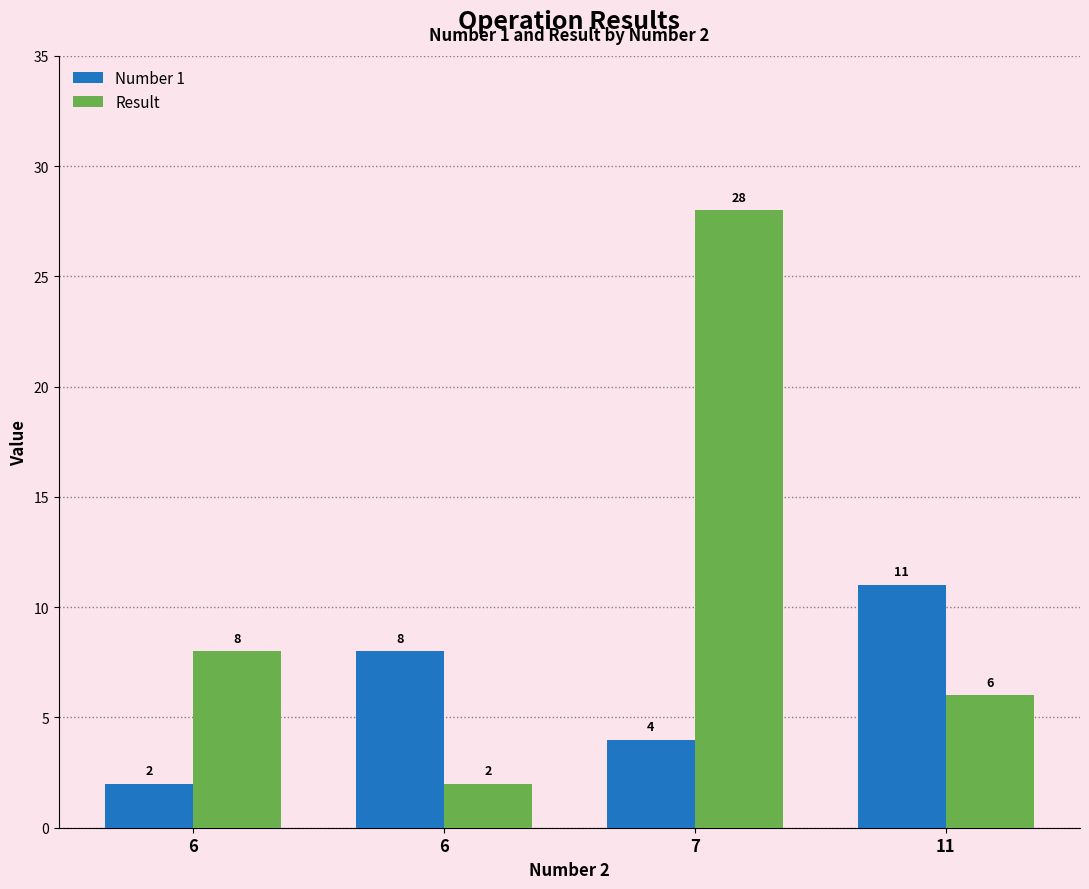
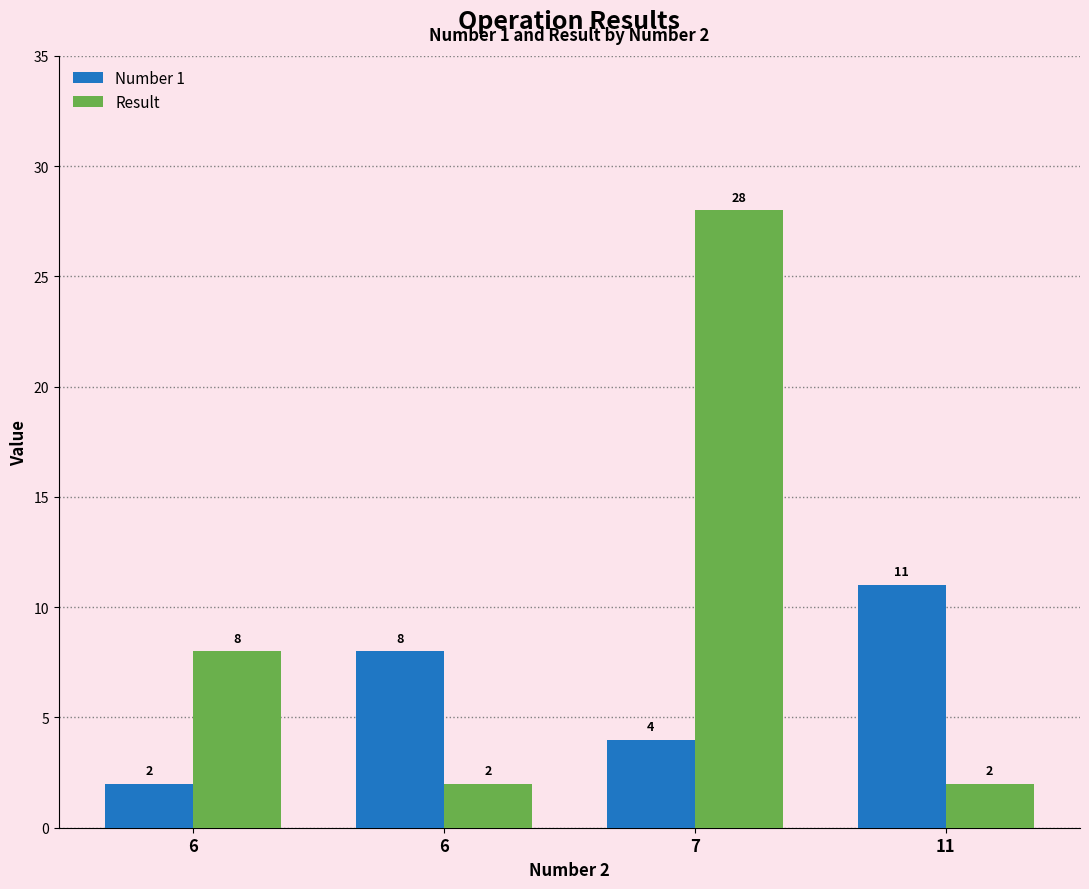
Result, 11: 6 -> 2
